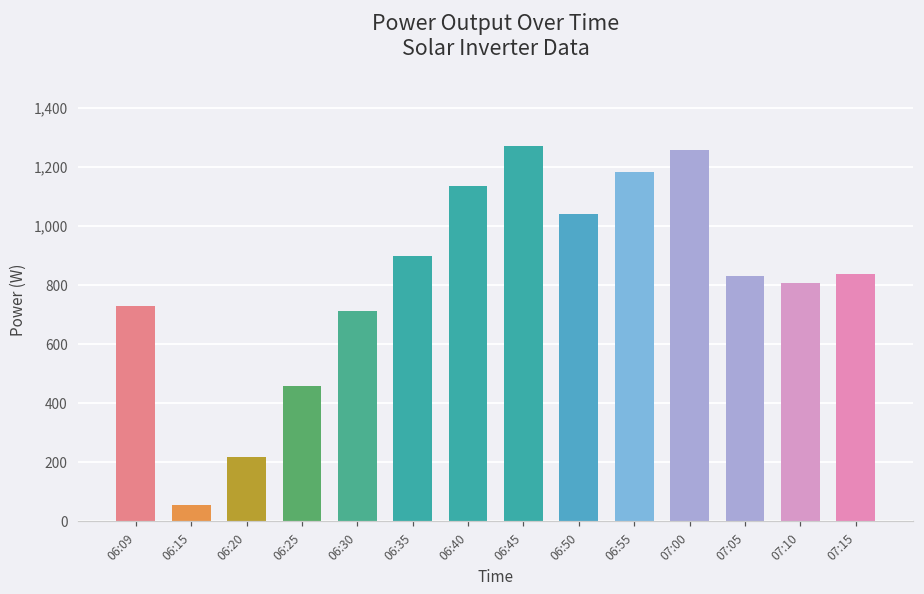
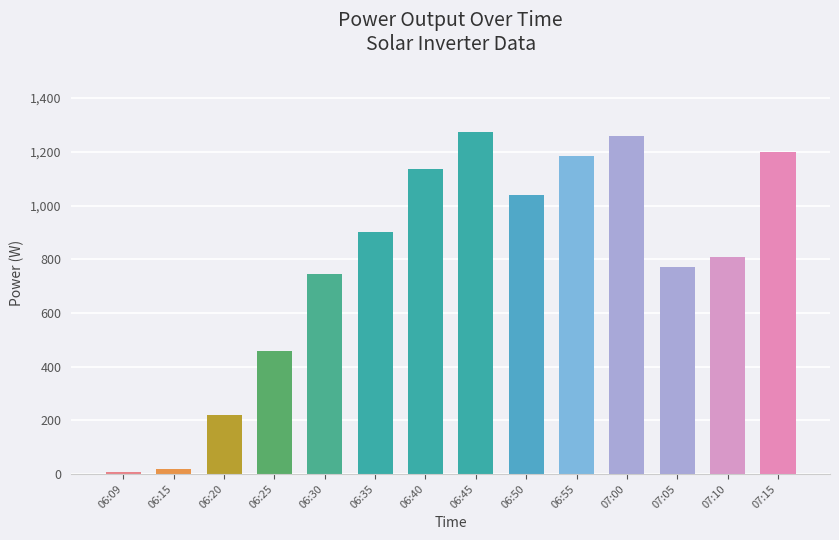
06:09: 730 -> 10
06:15: 60 -> 20
06:30: 710 -> 750
07:05: 830 -> 770
07:15: 840 -> 1,200
